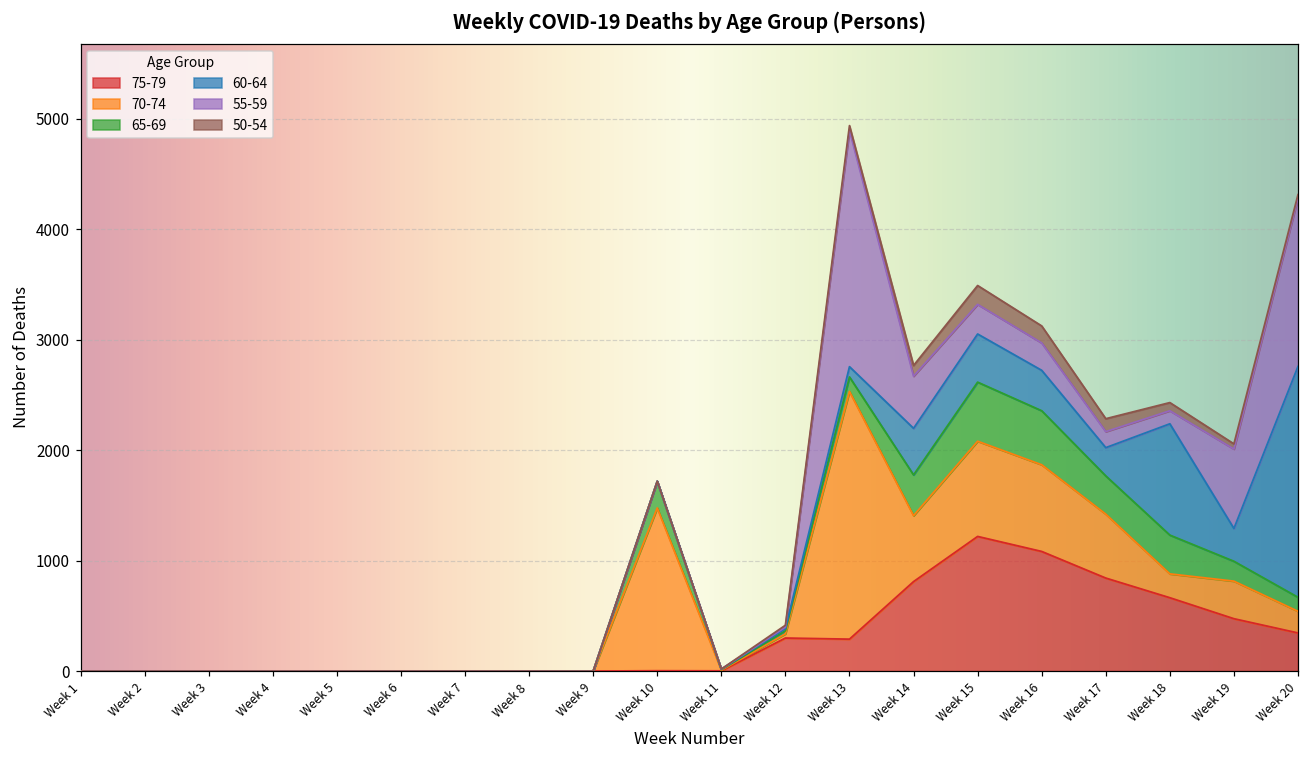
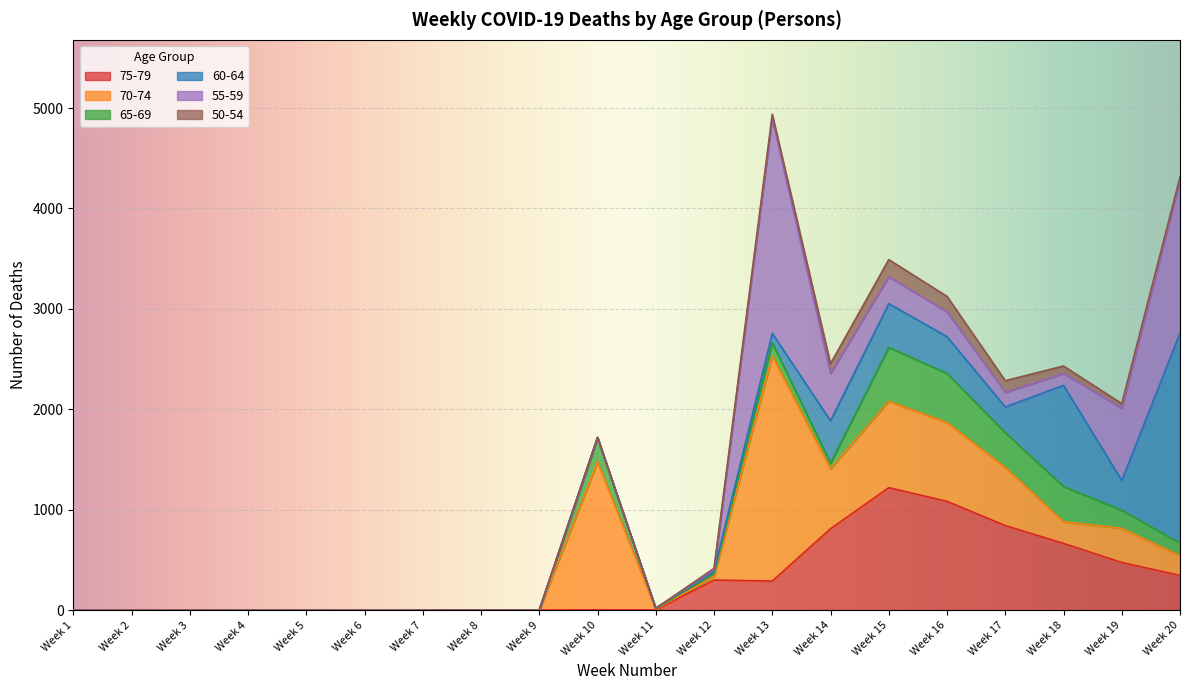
65-69, Week 14: 370 -> 60
